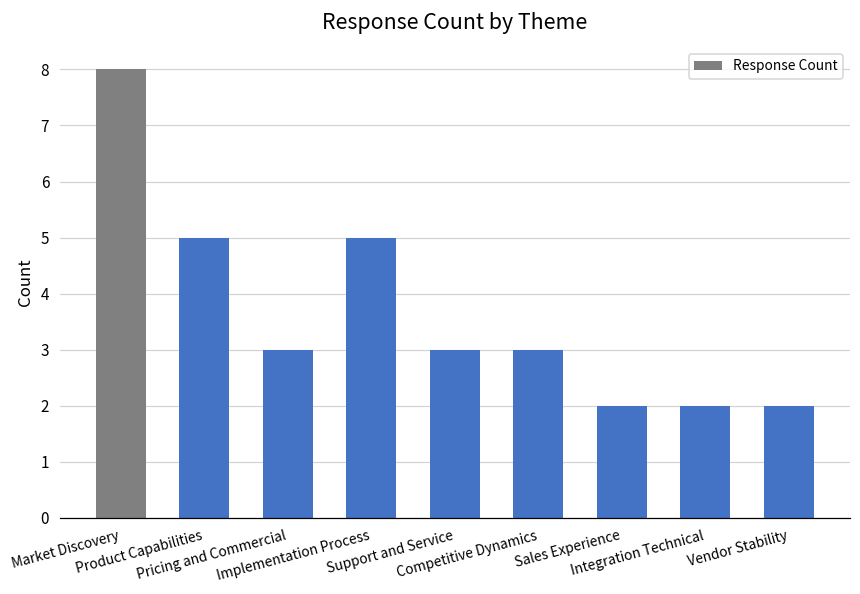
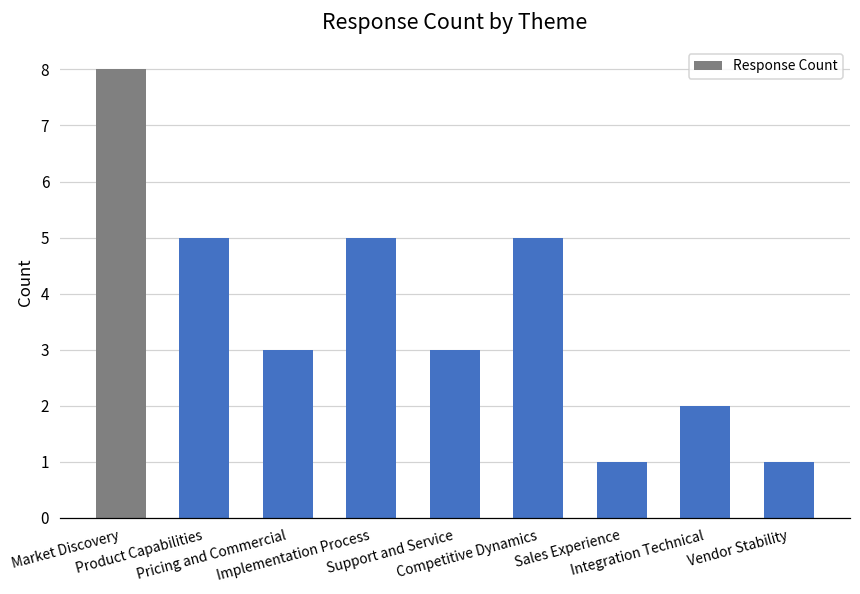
Competitive Dynamics: 3 -> 5
Sales Experience: 2 -> 1
Vendor Stability: 2 -> 1
